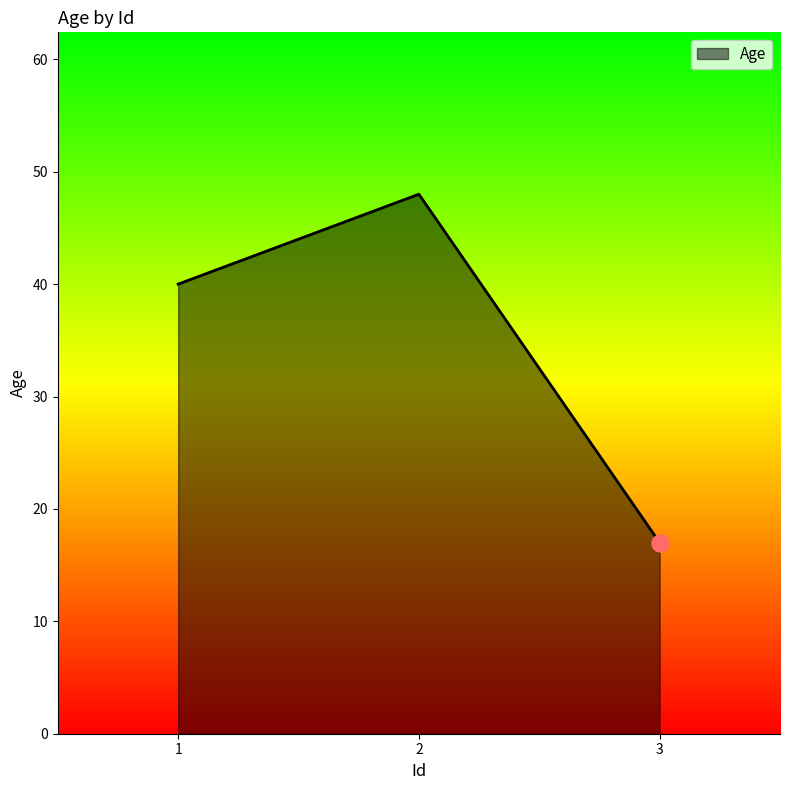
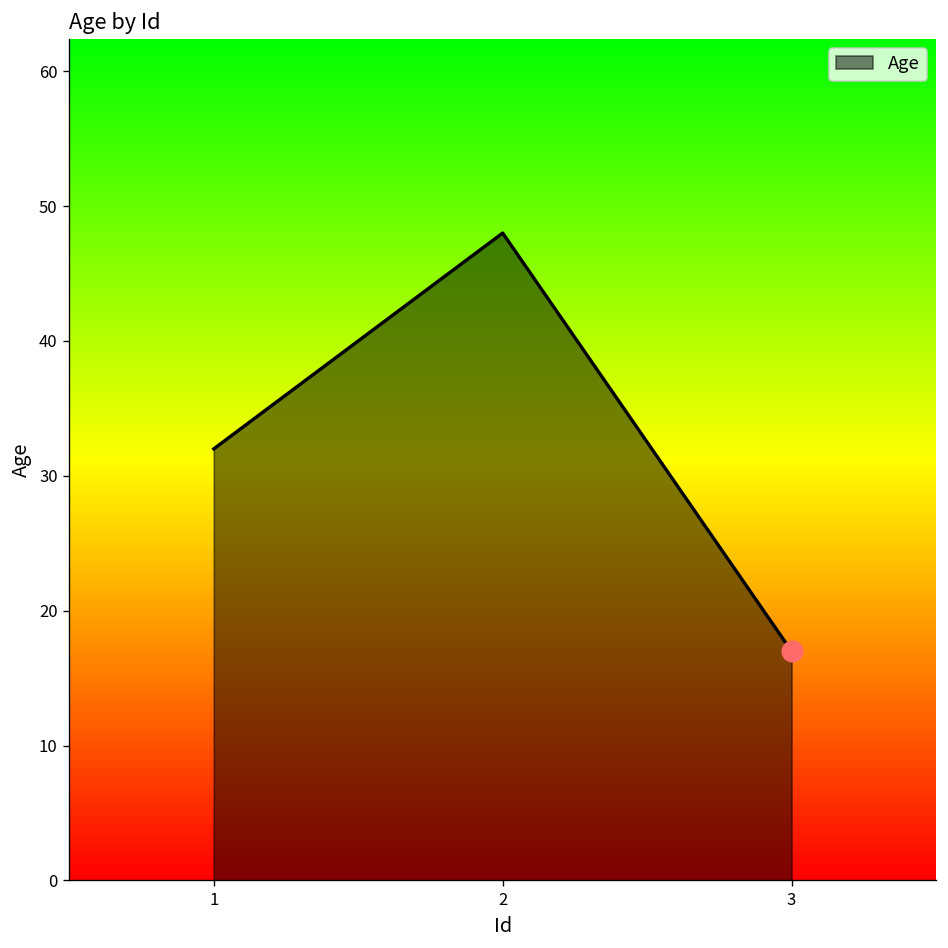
Age, 1: 40 -> 32
